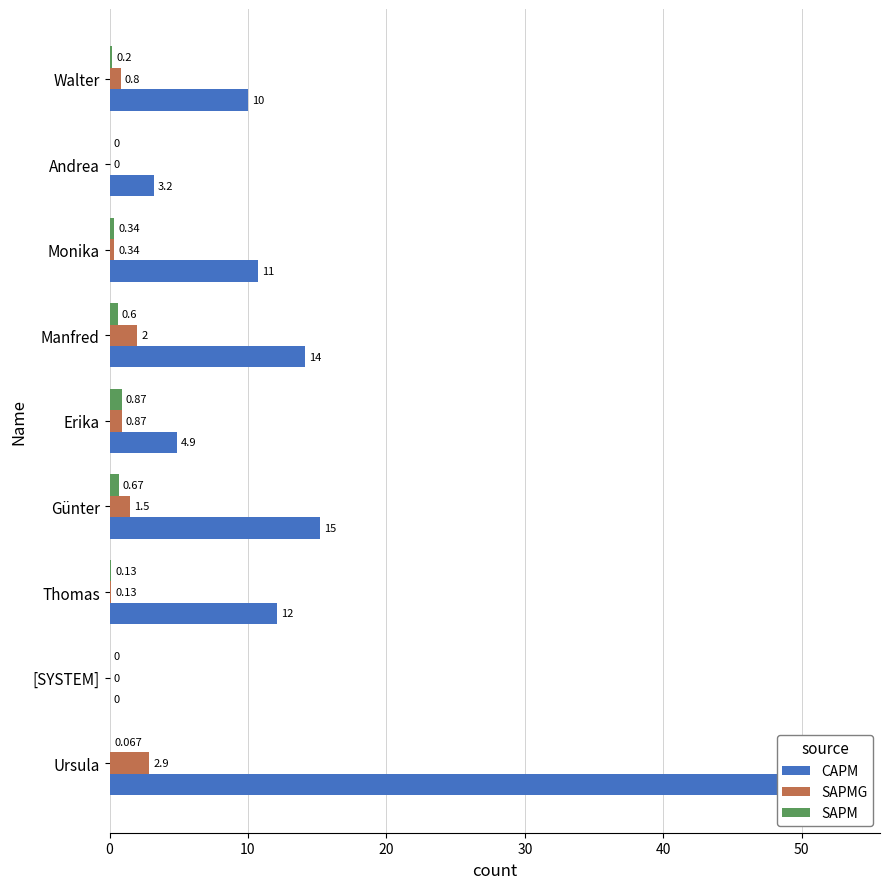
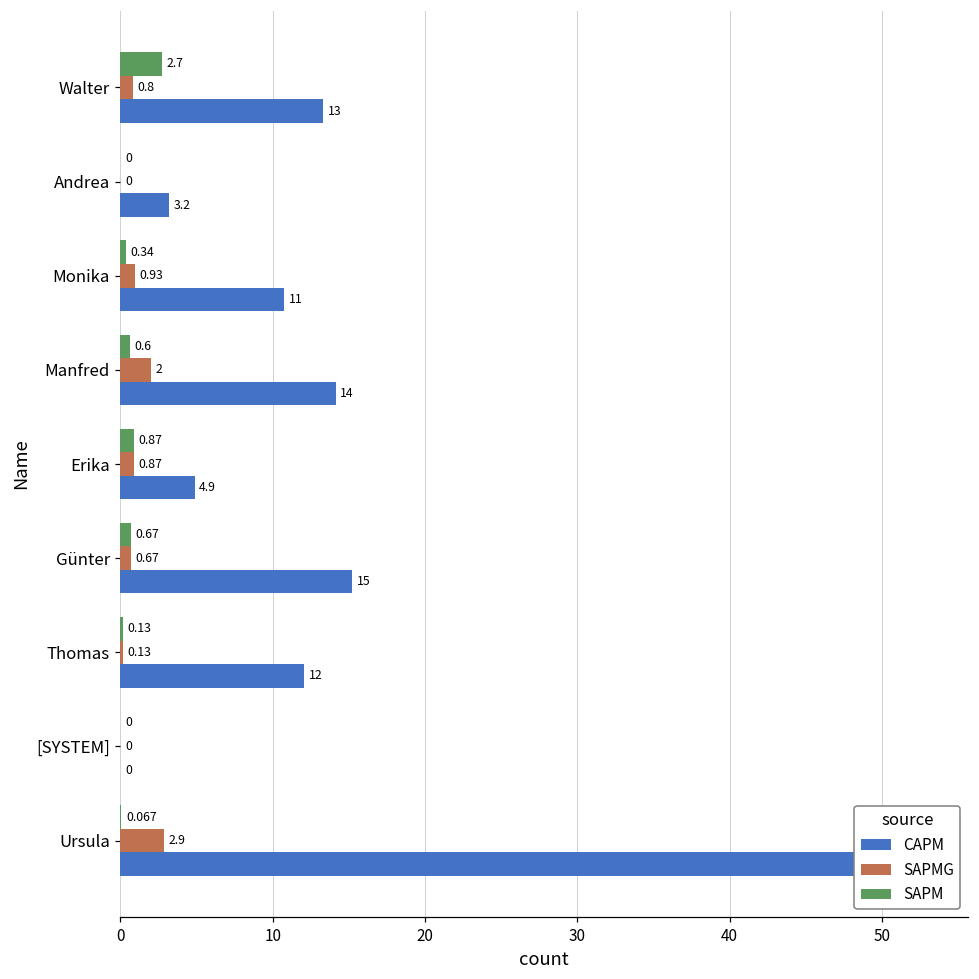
SAPM, Walter: 0.2 -> 2.7
CAPM, Walter: 10 -> 13
SAPMG, Monika: 0.34 -> 0.93
SAPMG, Günter: 1.5 -> 0.67
